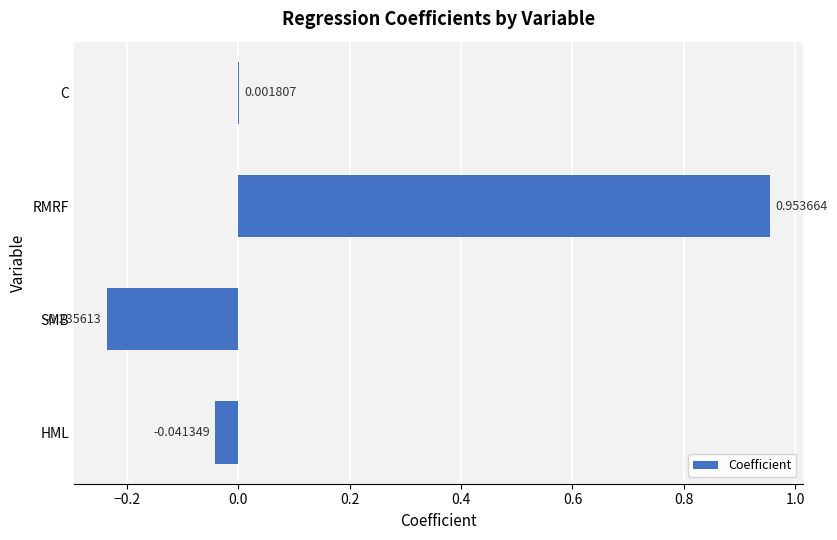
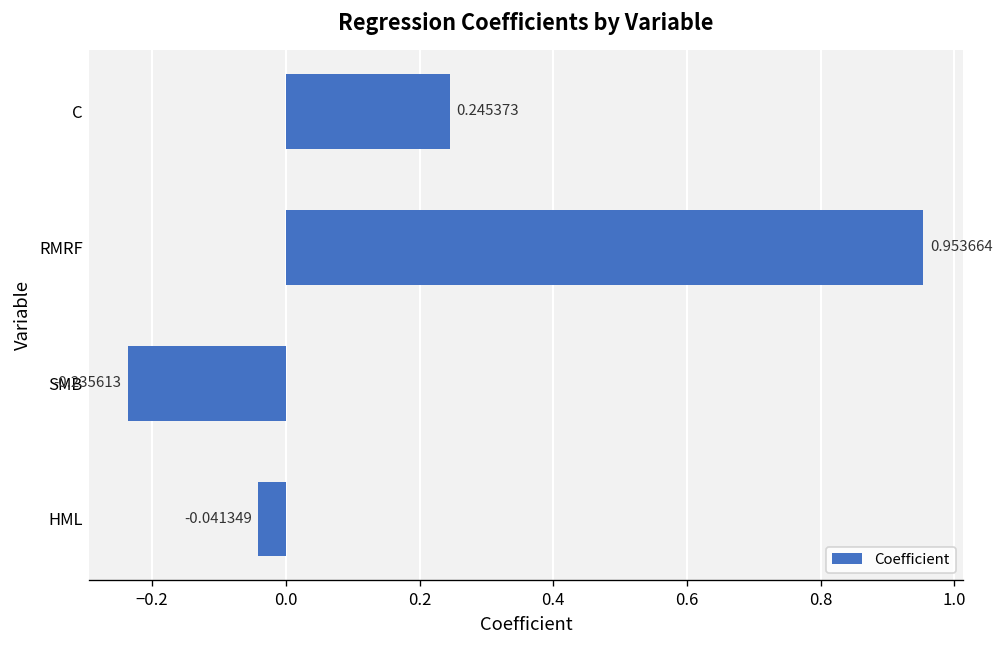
C: 0.001807 -> 0.245373
